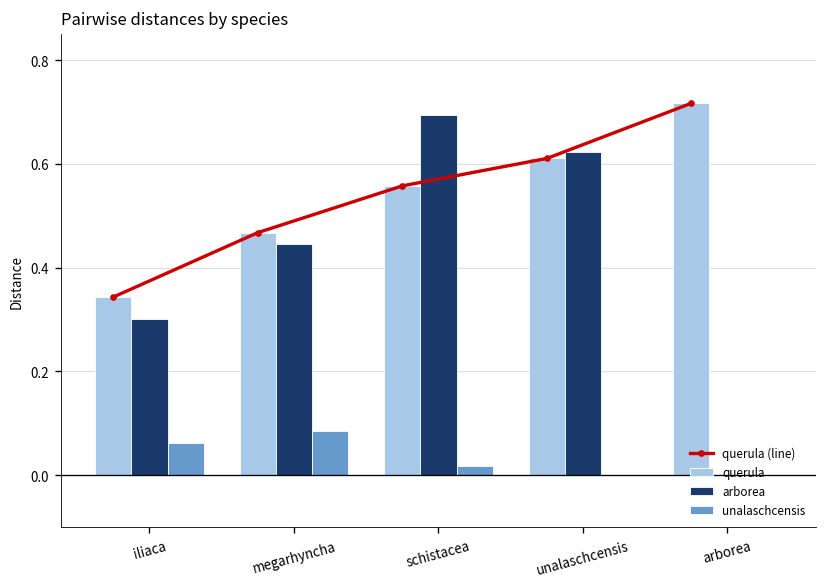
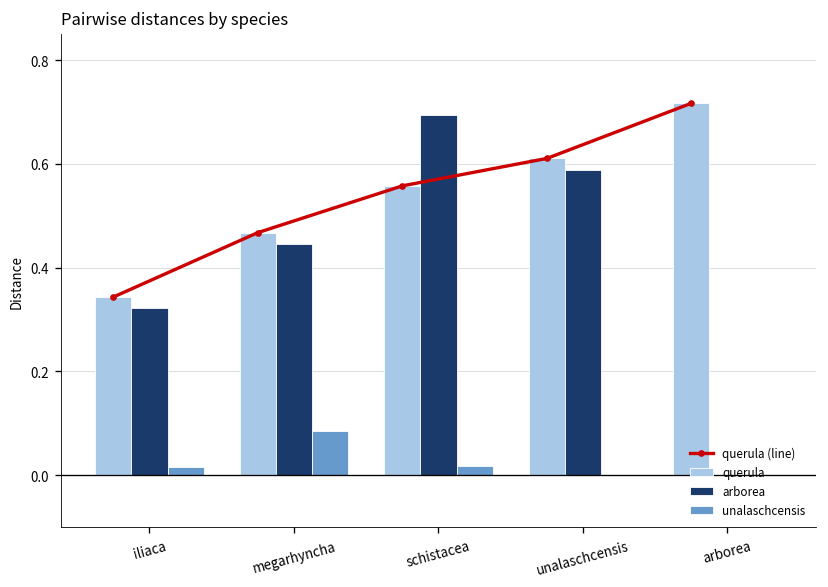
arborea, iliaca: 0.30 -> 0.32
unalaschcensis, iliaca: 0.06 -> 0.02
arborea, unalaschcensis: 0.62 -> 0.59
